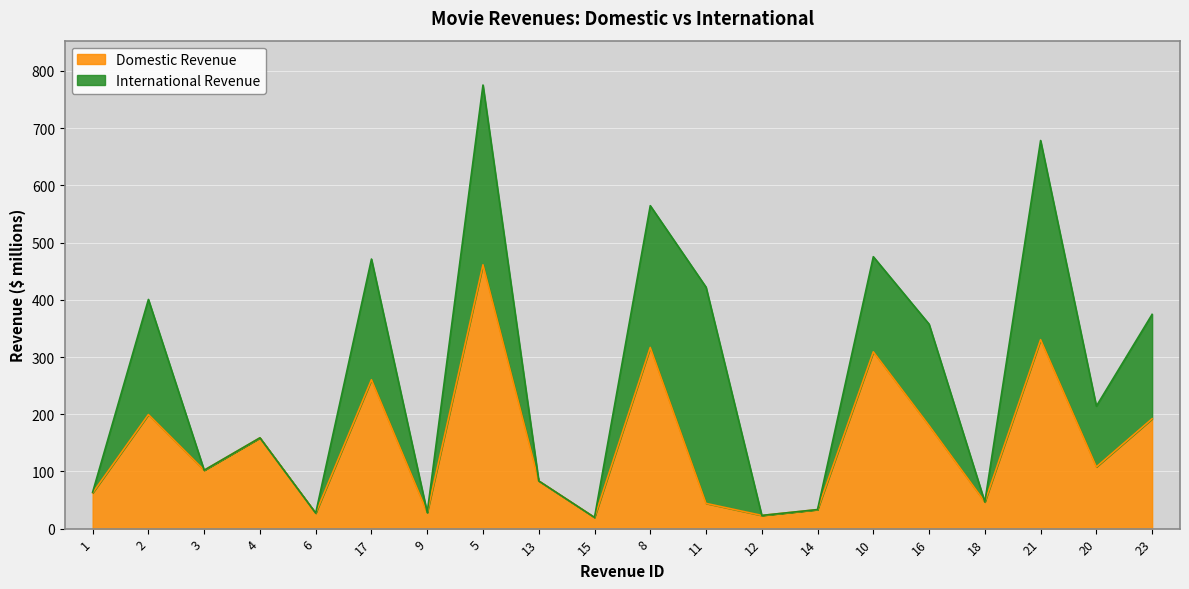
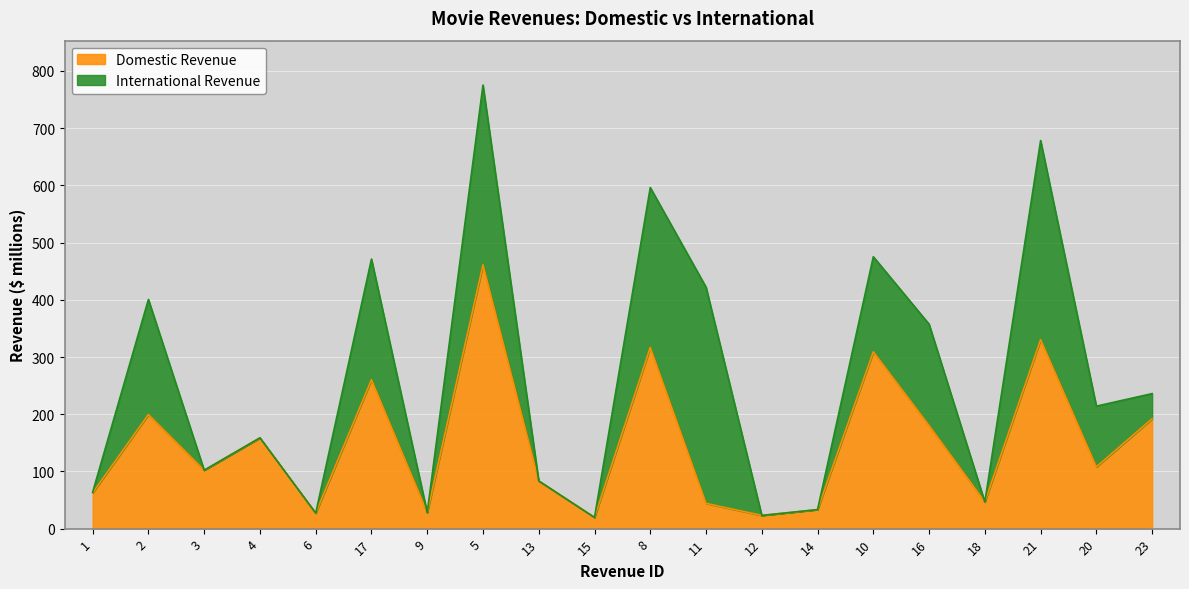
International Revenue, 8: 250 -> 280
International Revenue, 23: 180 -> 40
